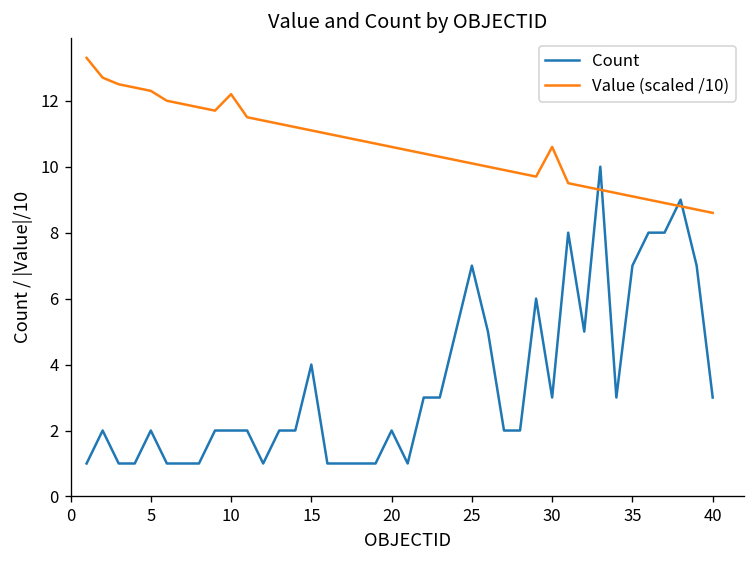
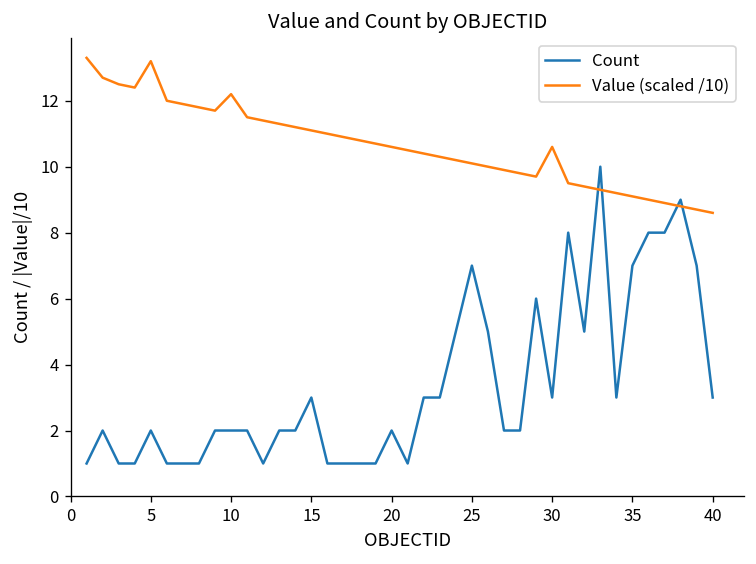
Value (scaled /10), 5: 12.3 -> 13.2
Count, 15: 4 -> 3
